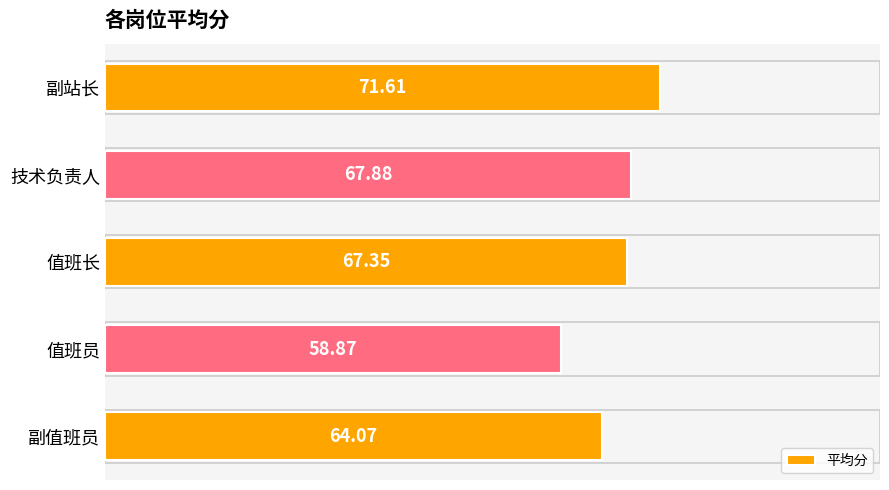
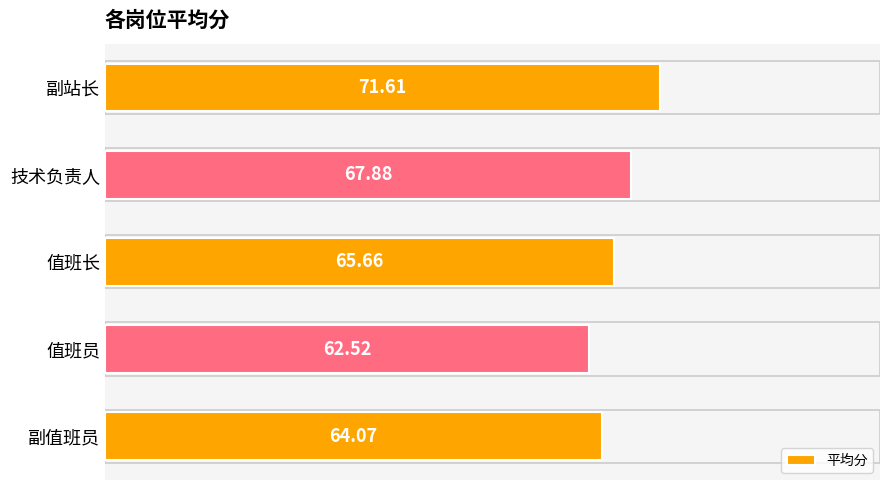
值班长: 67.35 -> 65.66
值班员: 58.87 -> 62.52
